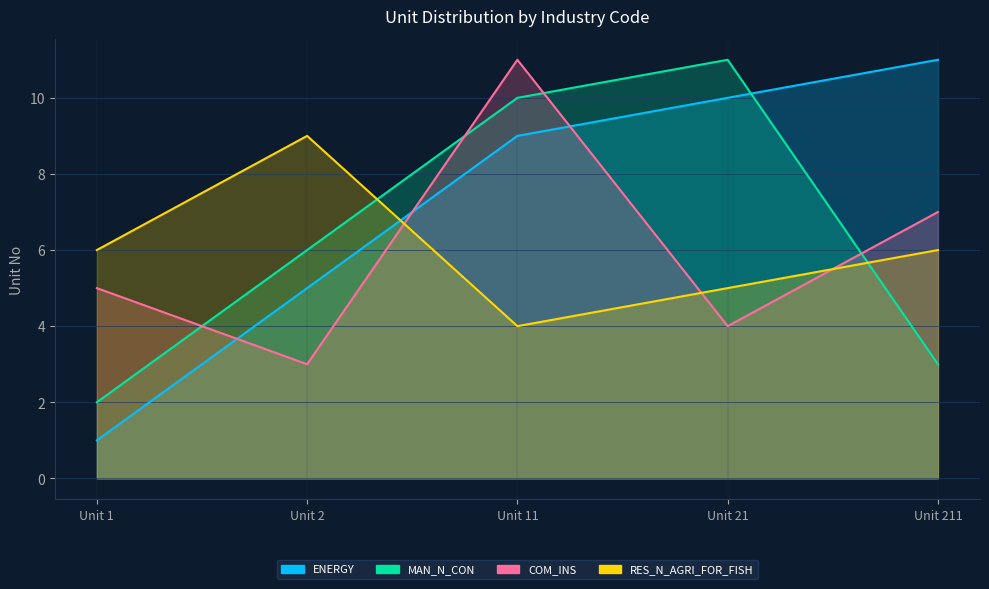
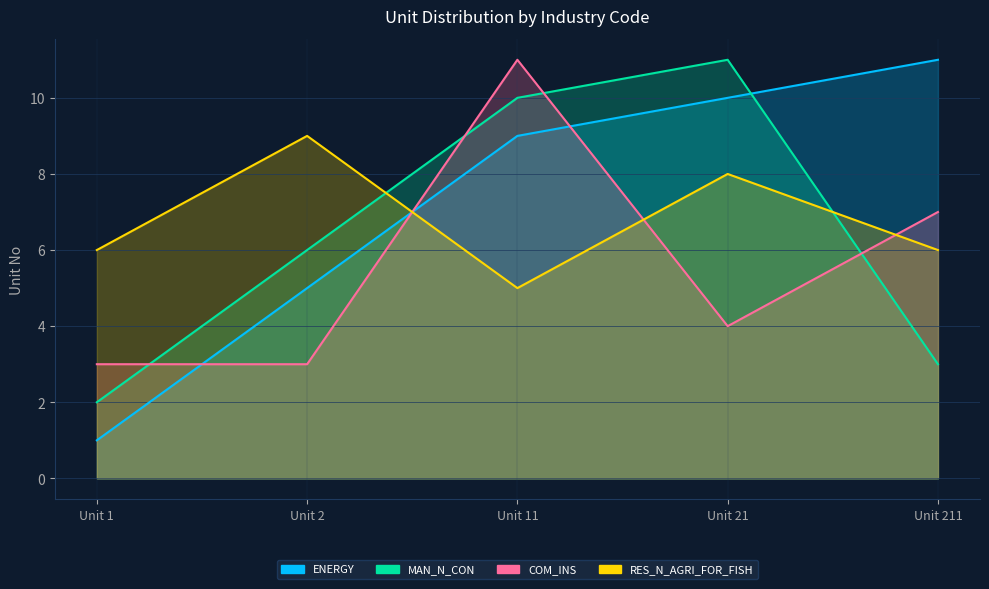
COM_INS, Unit 1: 5 -> 3
RES_N_AGRI_FOR_FISH, Unit 11: 4 -> 5
RES_N_AGRI_FOR_FISH, Unit 21: 5 -> 8
